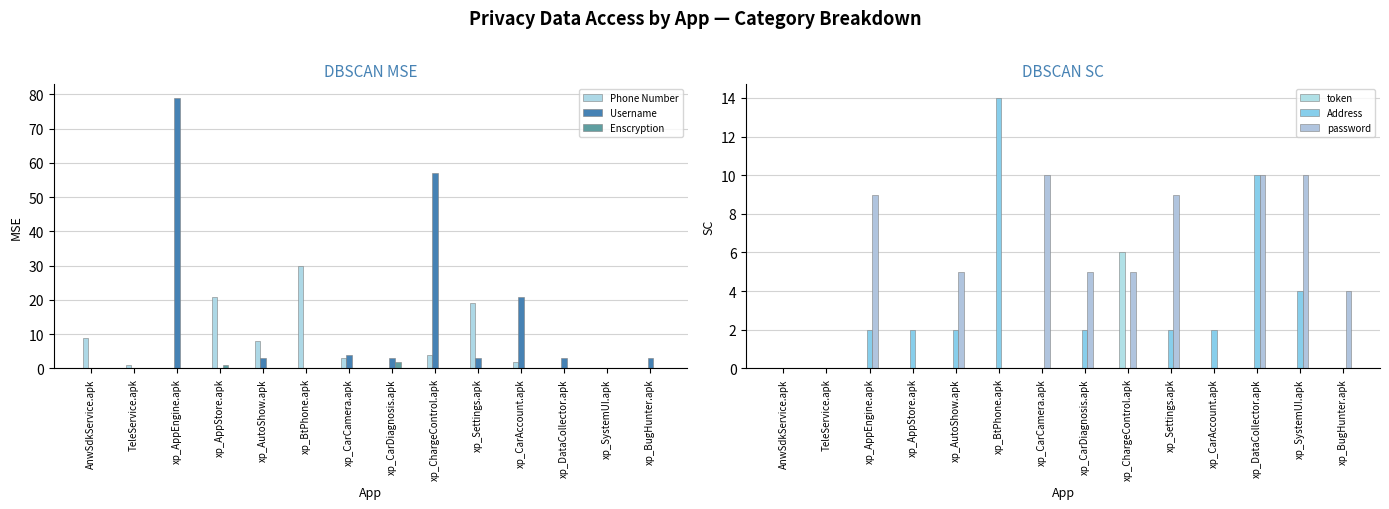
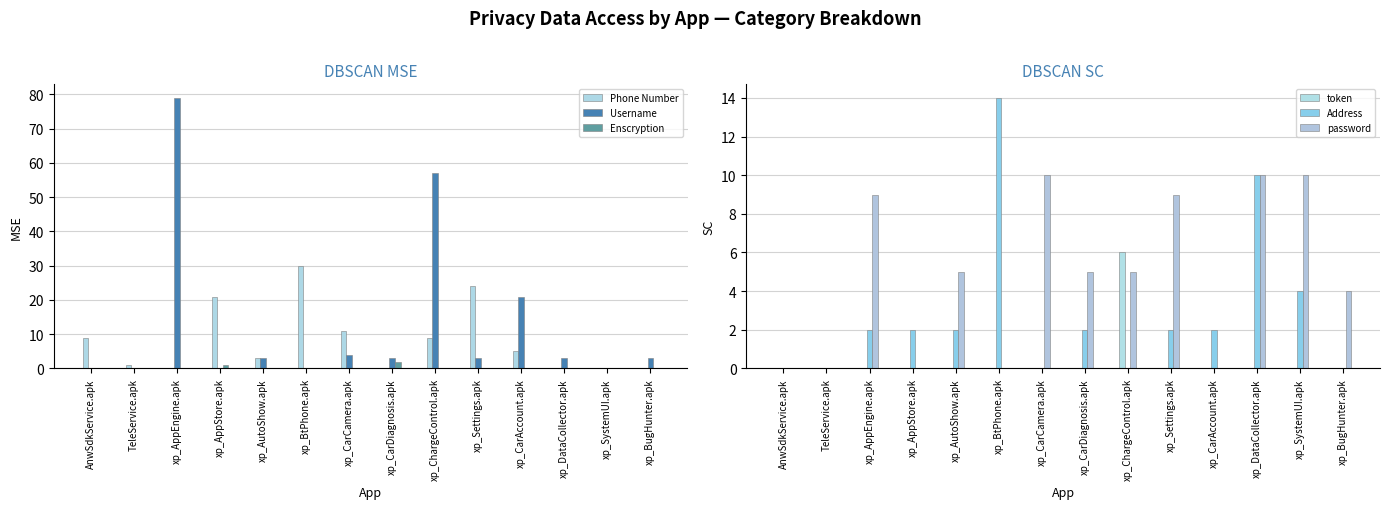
DBSCAN MSE, Phone Number, xp_AutoShow.apk: 8 -> 3
DBSCAN MSE, Phone Number, xp_CarCamera.apk: 3 -> 11
DBSCAN MSE, Phone Number, xp_ChargeControl.apk: 4 -> 9
DBSCAN MSE, Phone Number, xp_Settings.apk: 19 -> 24
DBSCAN MSE, Phone Number, xp_CarAccount.apk: 2 -> 5
